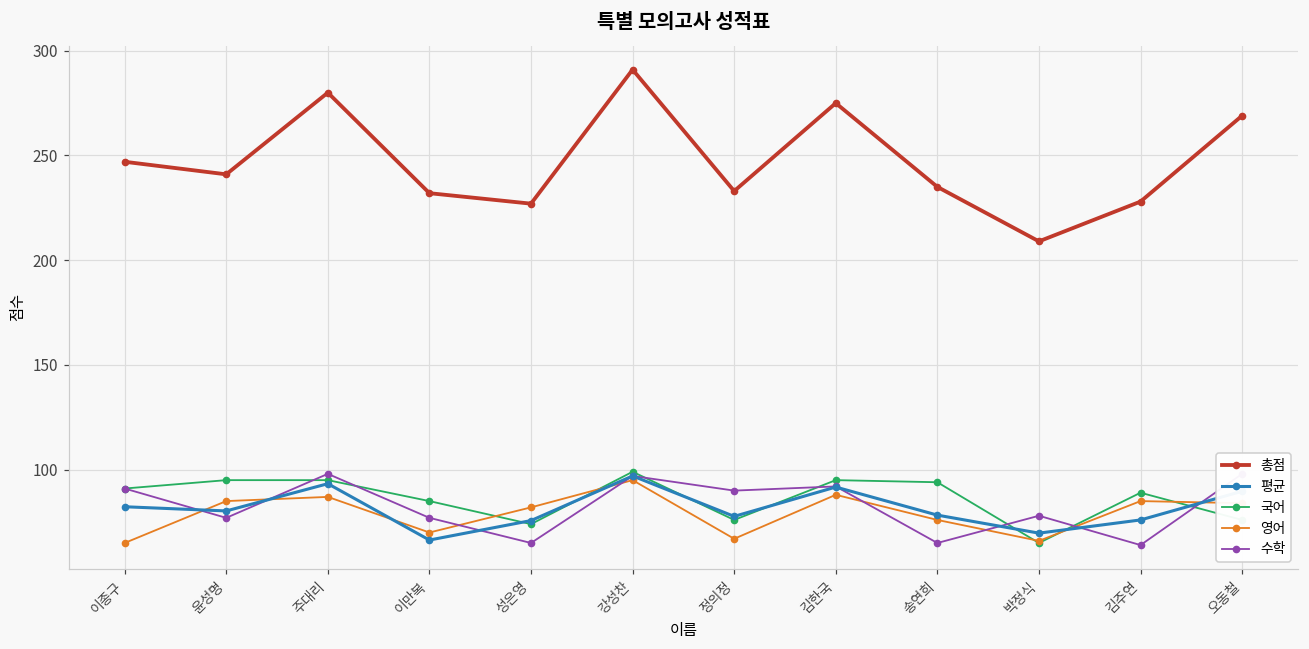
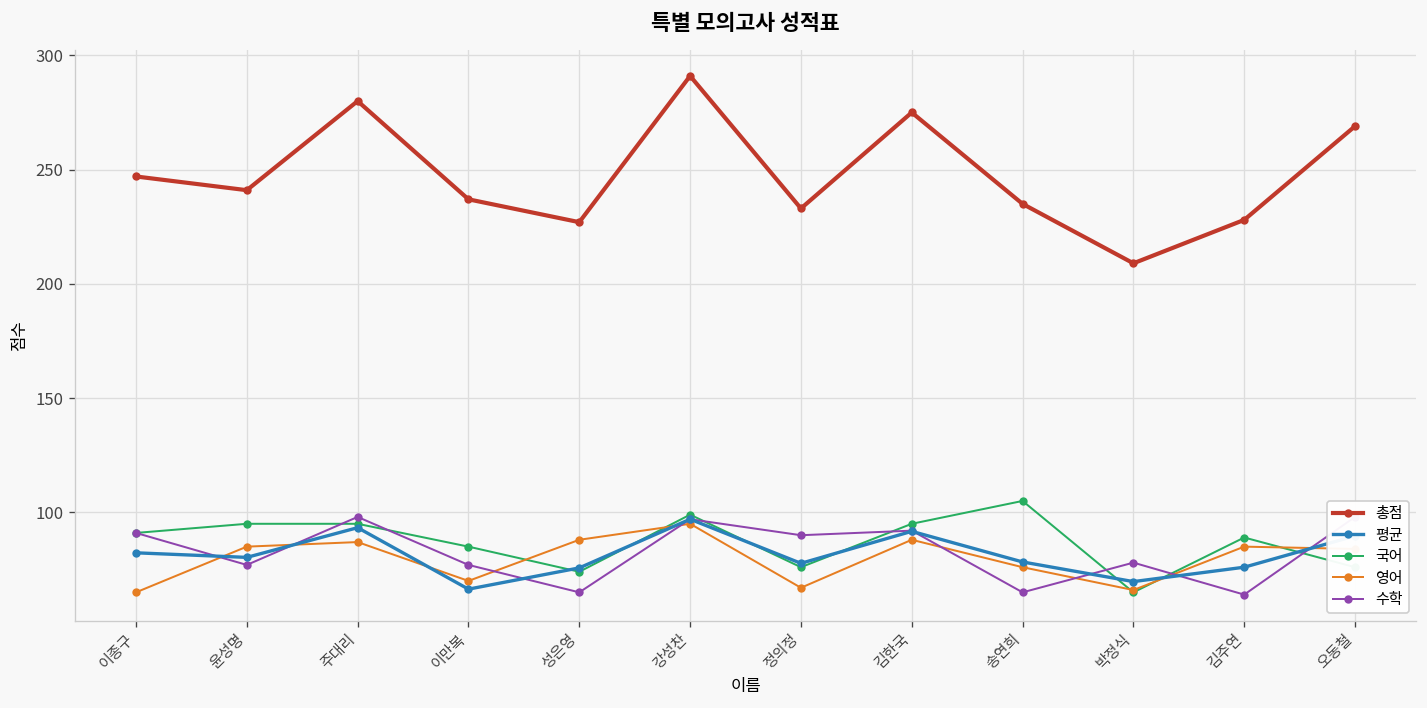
총점, 이만복: 232 -> 237
영어, 성은영: 82 -> 88
국어, 송연희: 94 -> 105
